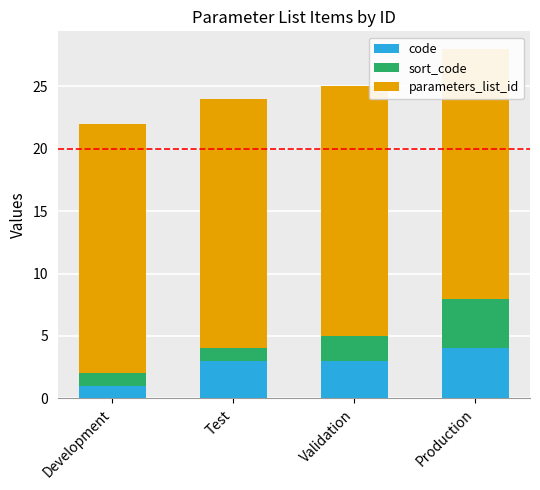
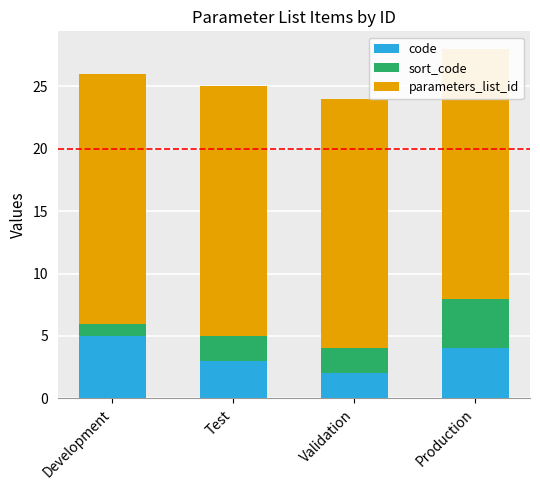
code, Development: 1 -> 5
sort_code, Test: 1 -> 2
code, Validation: 3 -> 2
